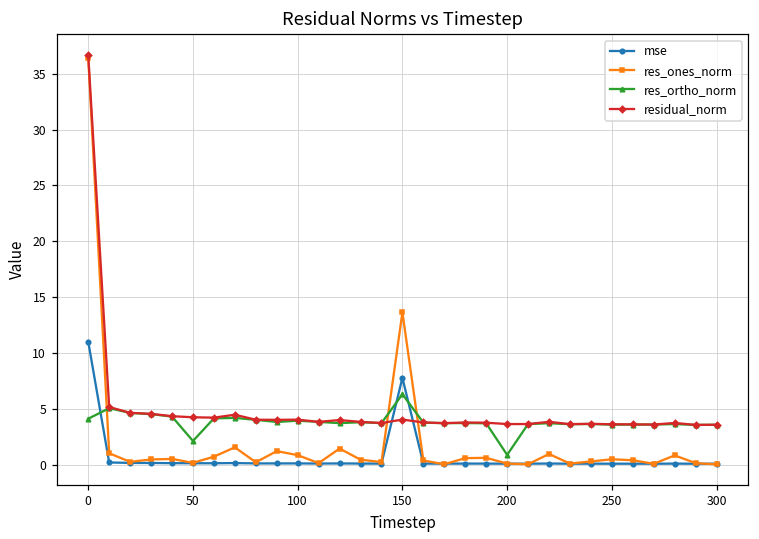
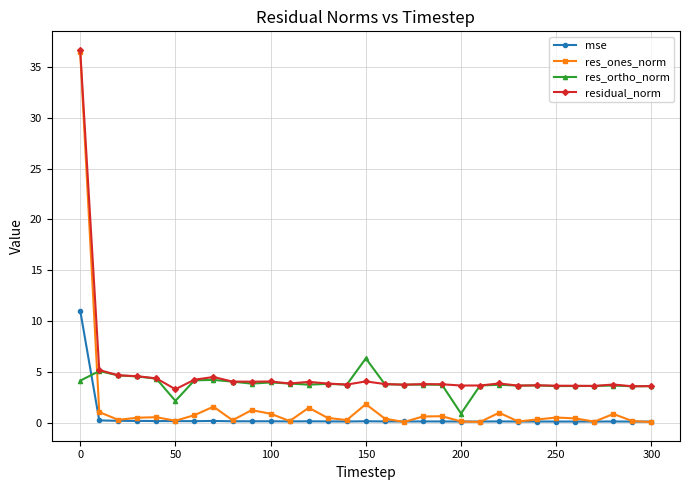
residual_norm, 50: 4.3 -> 3.3
mse, 150: 7.8 -> 0.1
res_ones_norm, 150: 13.6 -> 1.8
